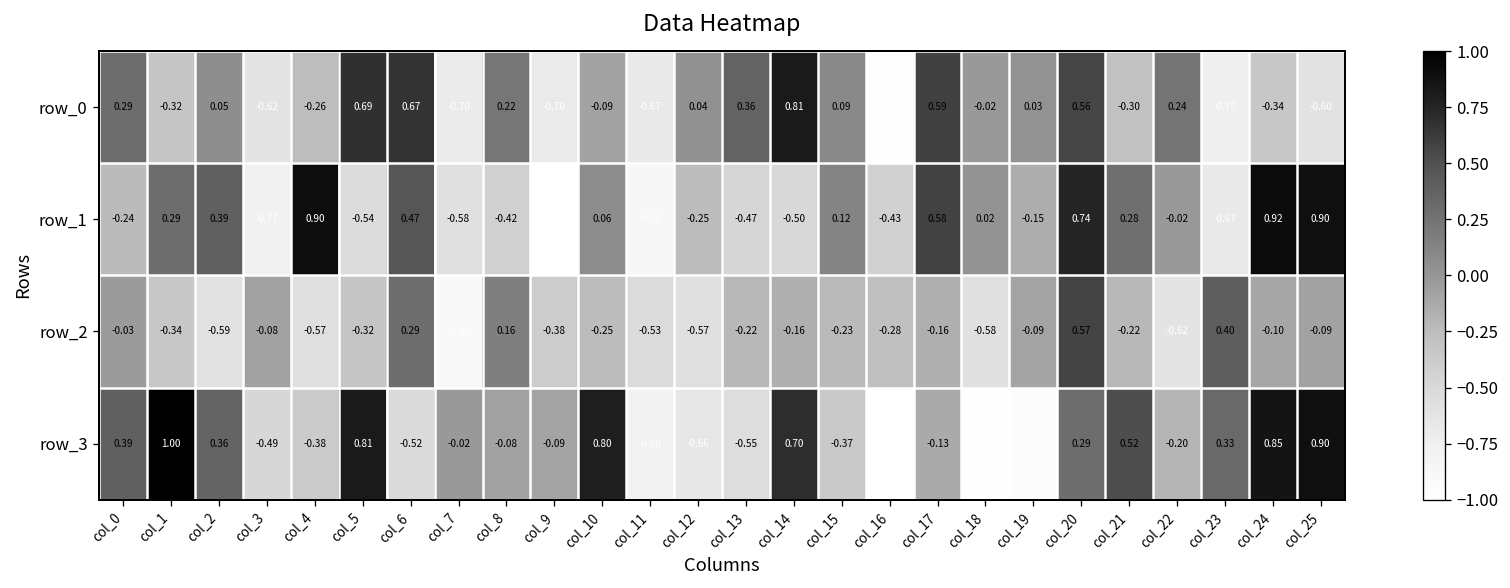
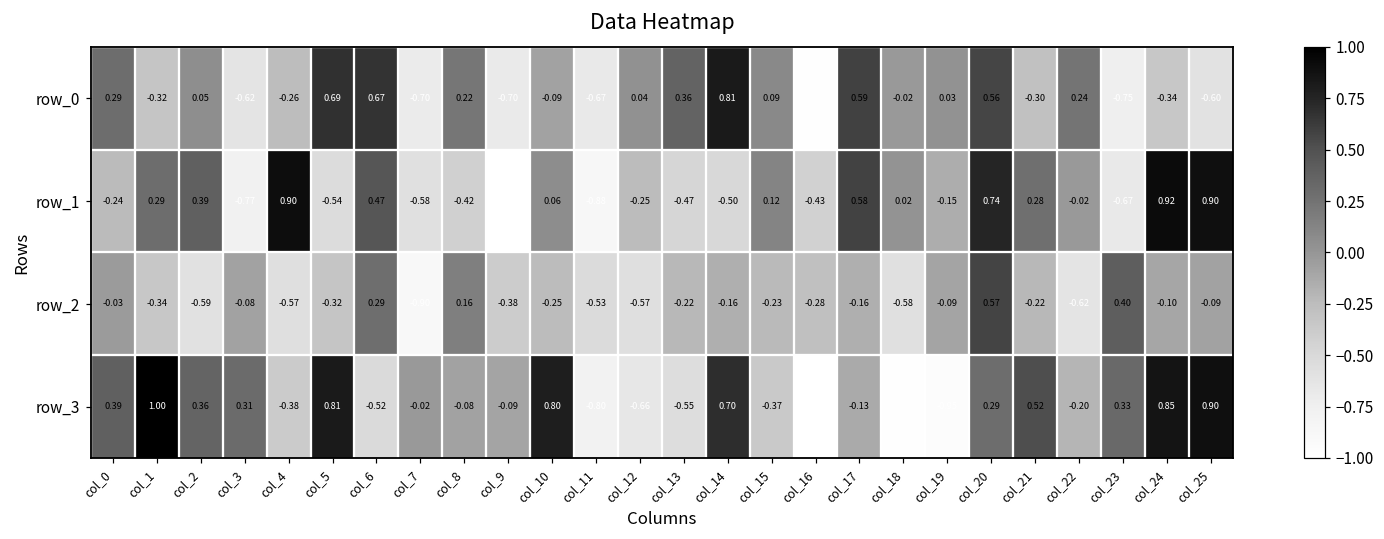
row_3, col_3: -0.49 -> 0.31
